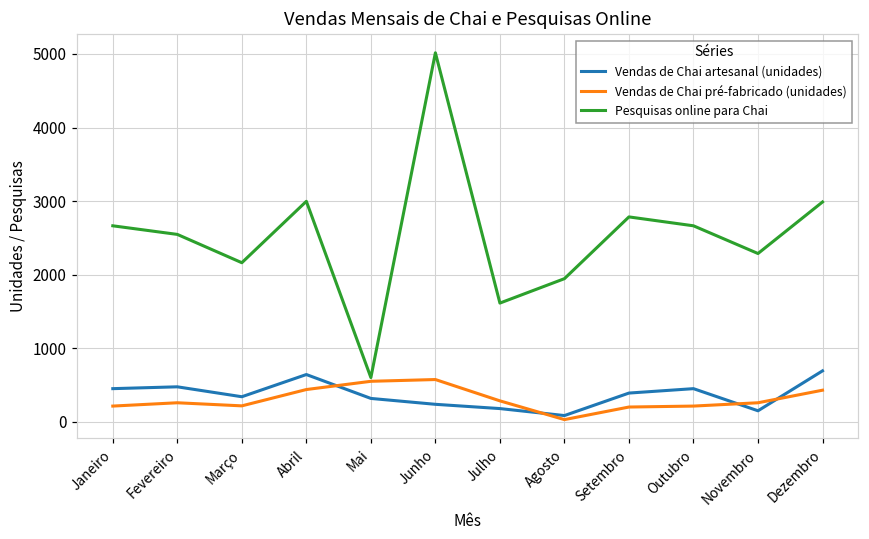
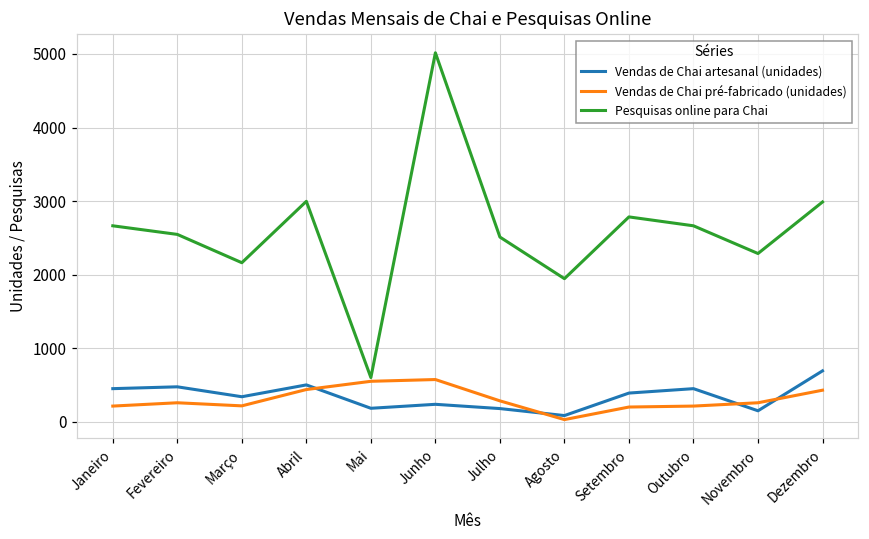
Vendas de Chai artesanal (unidades), Abril: 600 -> 500
Vendas de Chai artesanal (unidades), Mai: 300 -> 200
Pesquisas online para Chai, Julho: 1600 -> 2500
